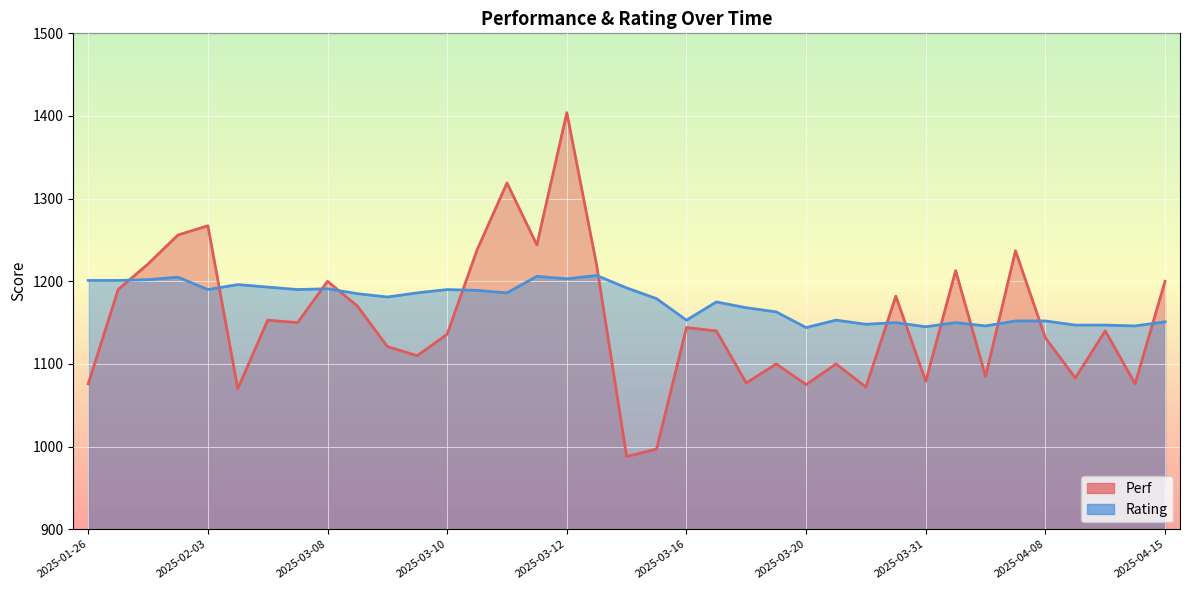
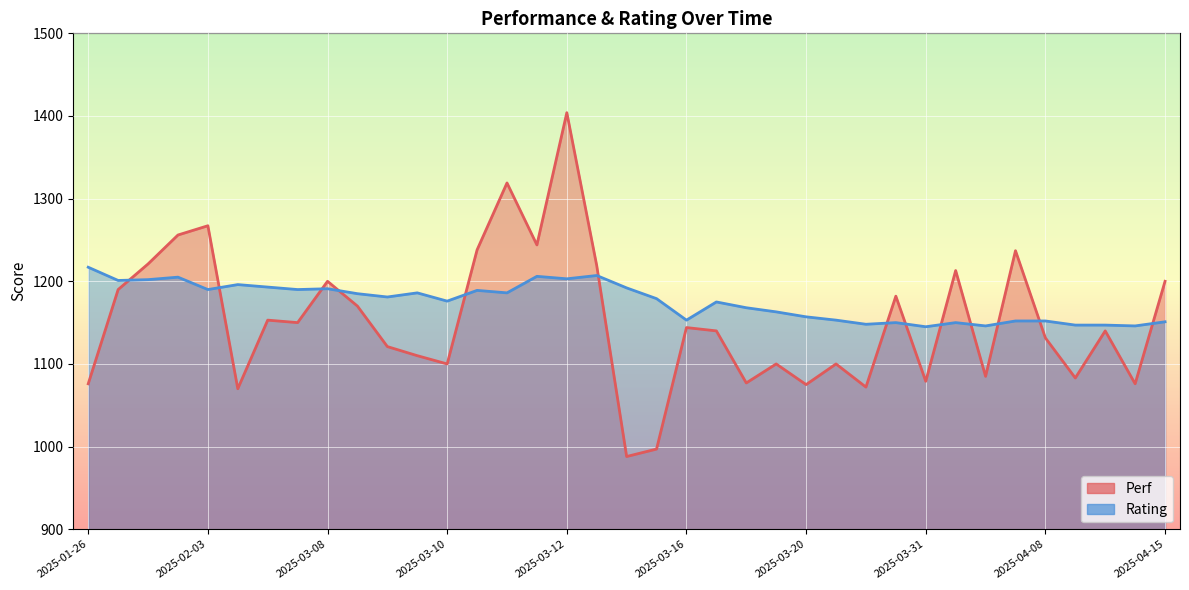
Rating, 2025-01-26: 1200 -> 1220
Perf, 2025-03-10: 1140 -> 1100
Rating, 2025-03-10: 1190 -> 1180
Rating, 2025-03-20: 1140 -> 1160
